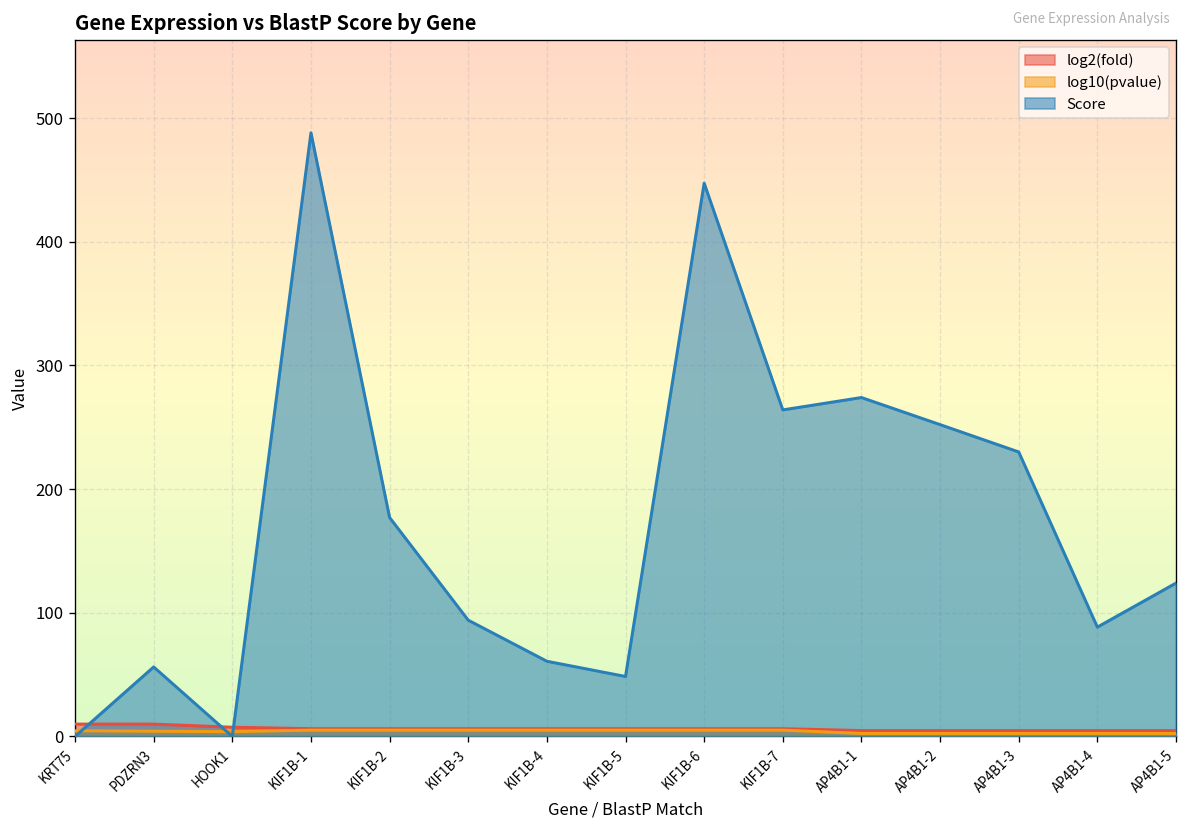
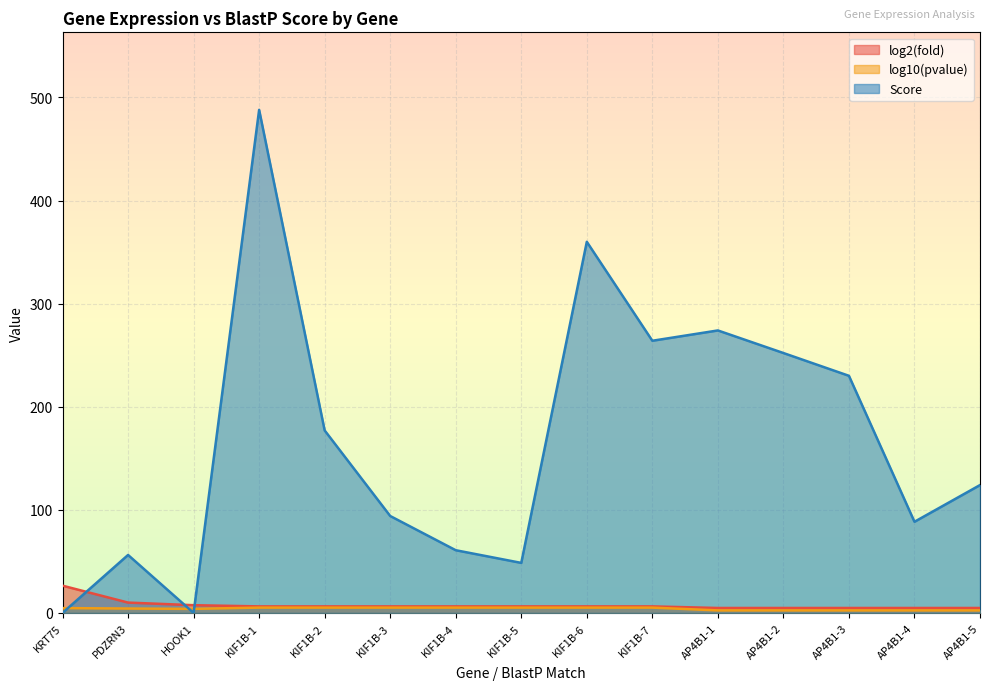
log2(fold), KRT75: 10 -> 26
Score, KIF1B-6: 447 -> 360
